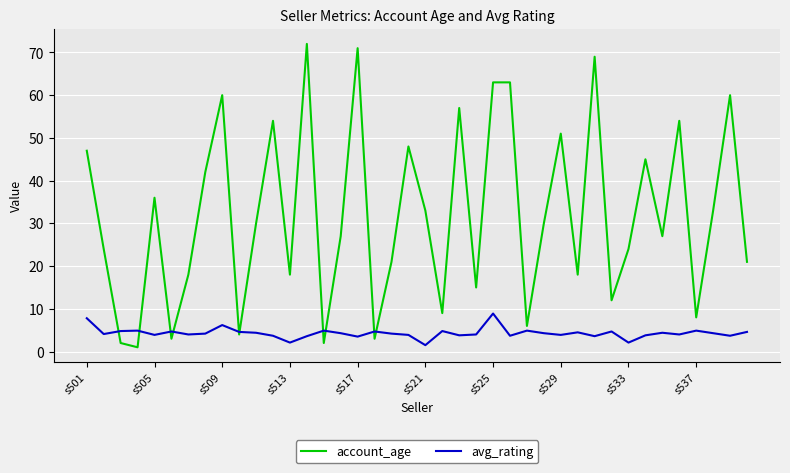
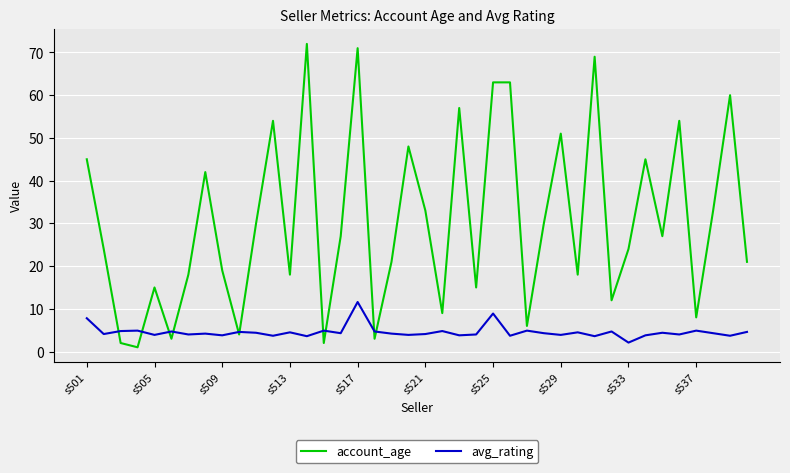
account_age, s501: 47 -> 45
account_age, s505: 36 -> 15
account_age, s509: 60 -> 19
avg_rating, s509: 6 -> 4
avg_rating, s513: 2 -> 5
avg_rating, s517: 4 -> 12
avg_rating, s521: 2 -> 4
